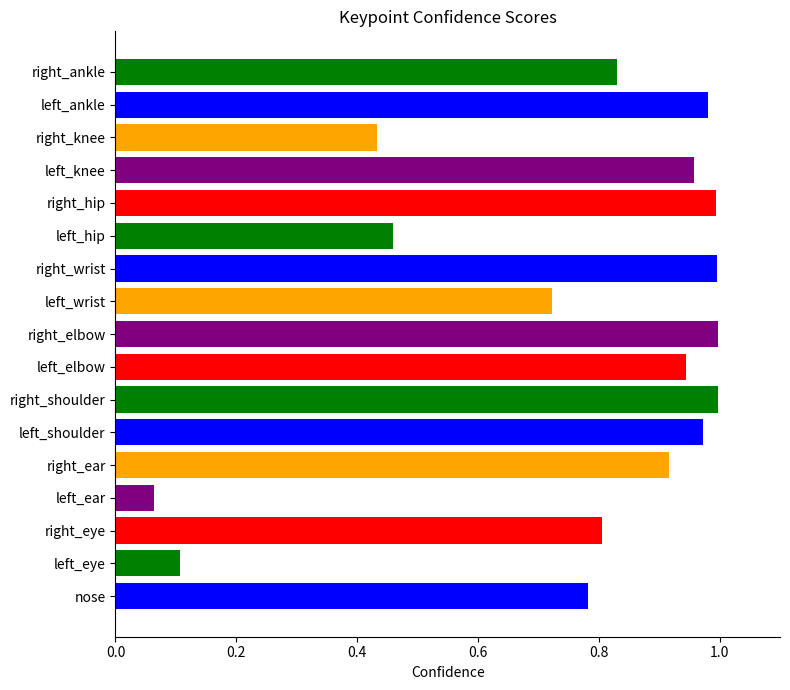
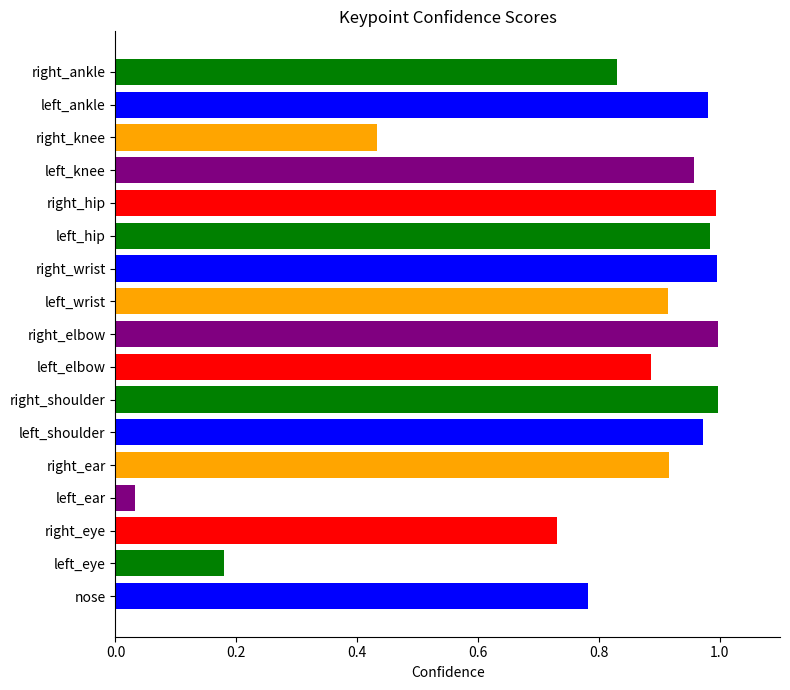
left_hip: 0.46 -> 0.98
left_wrist: 0.72 -> 0.91
left_elbow: 0.94 -> 0.89
left_ear: 0.06 -> 0.03
right_eye: 0.81 -> 0.73
left_eye: 0.11 -> 0.18
